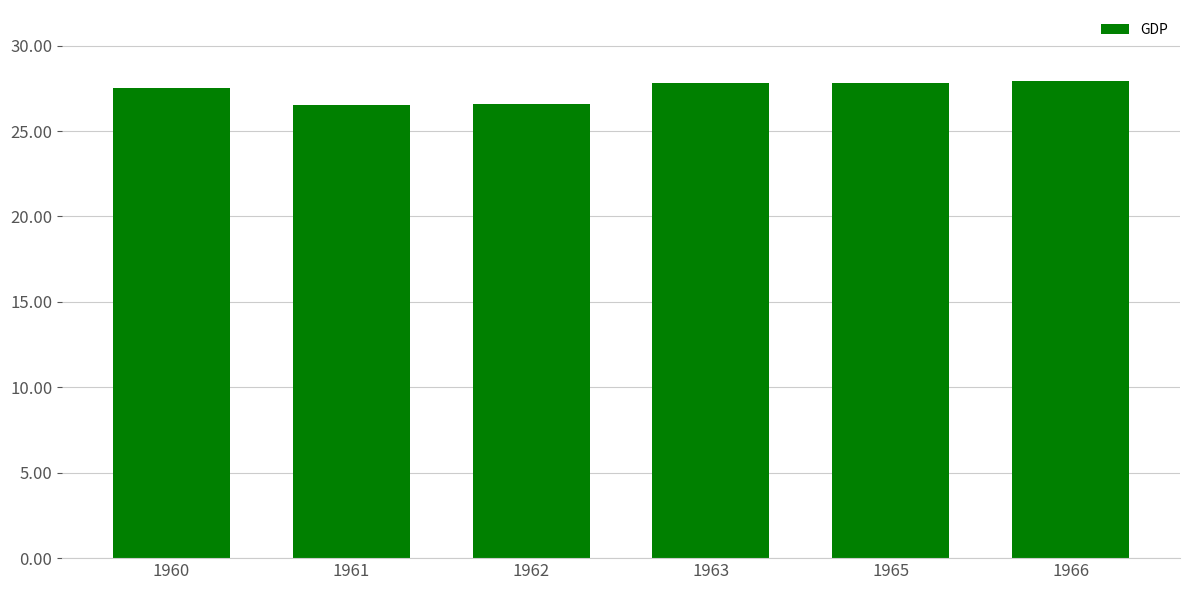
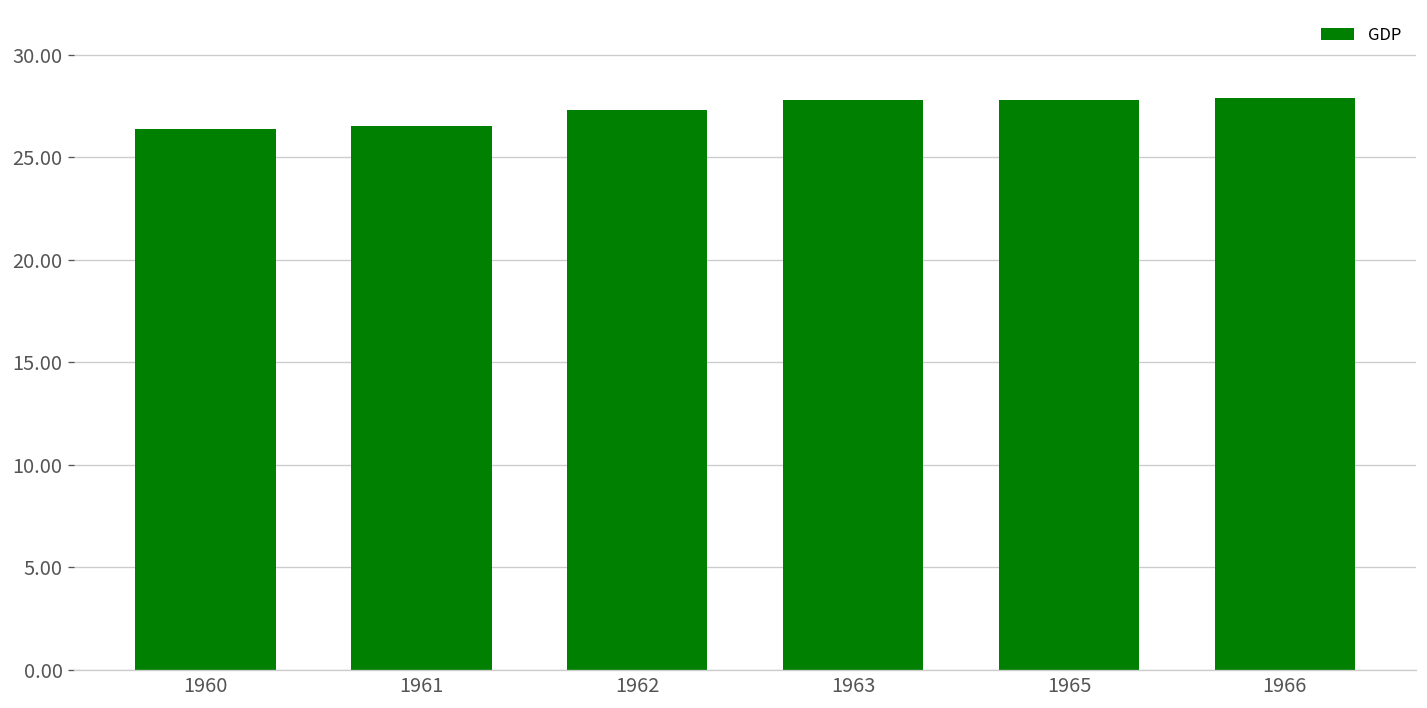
1960: 27.5 -> 26.4
1962: 26.6 -> 27.3
